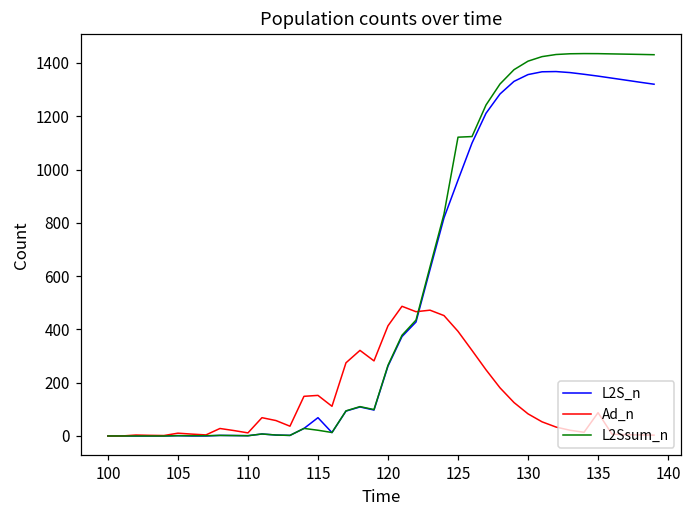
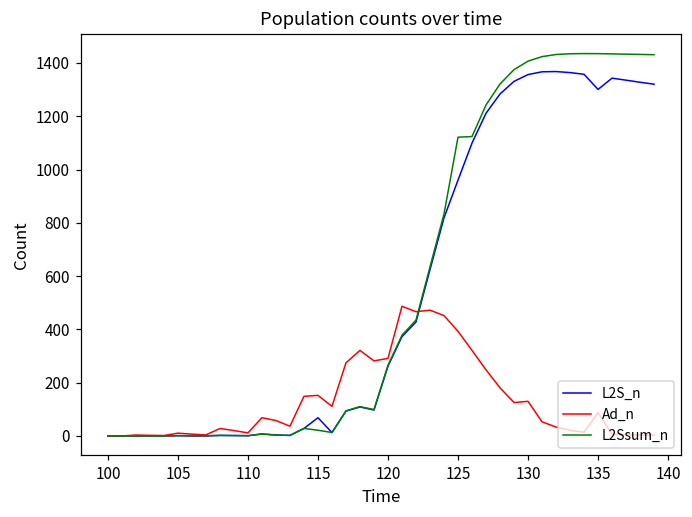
Ad_n, 120: 410 -> 290
Ad_n, 130: 80 -> 130
L2S_n, 135: 1350 -> 1300
